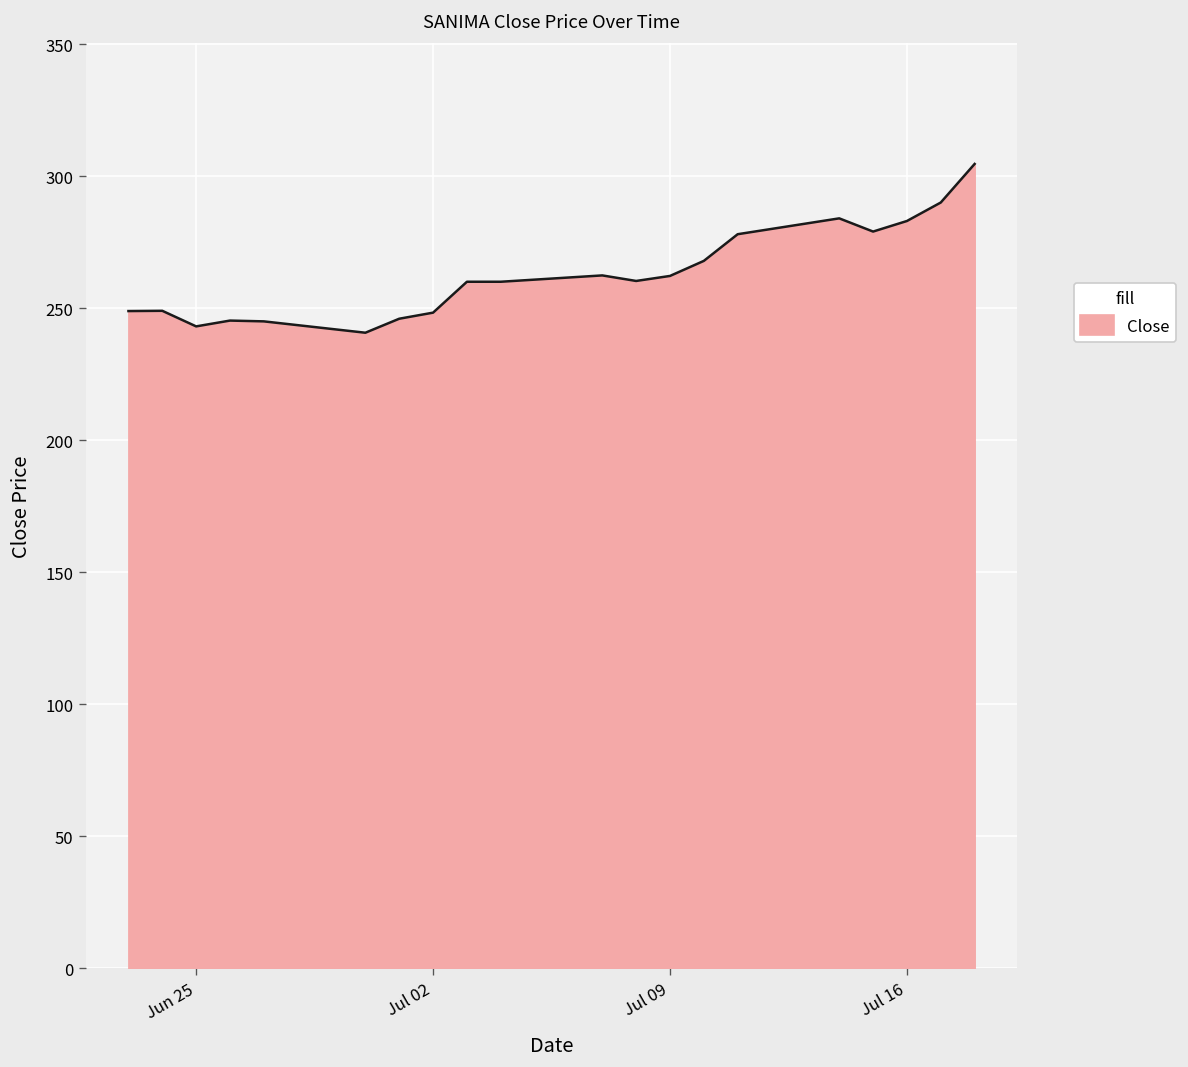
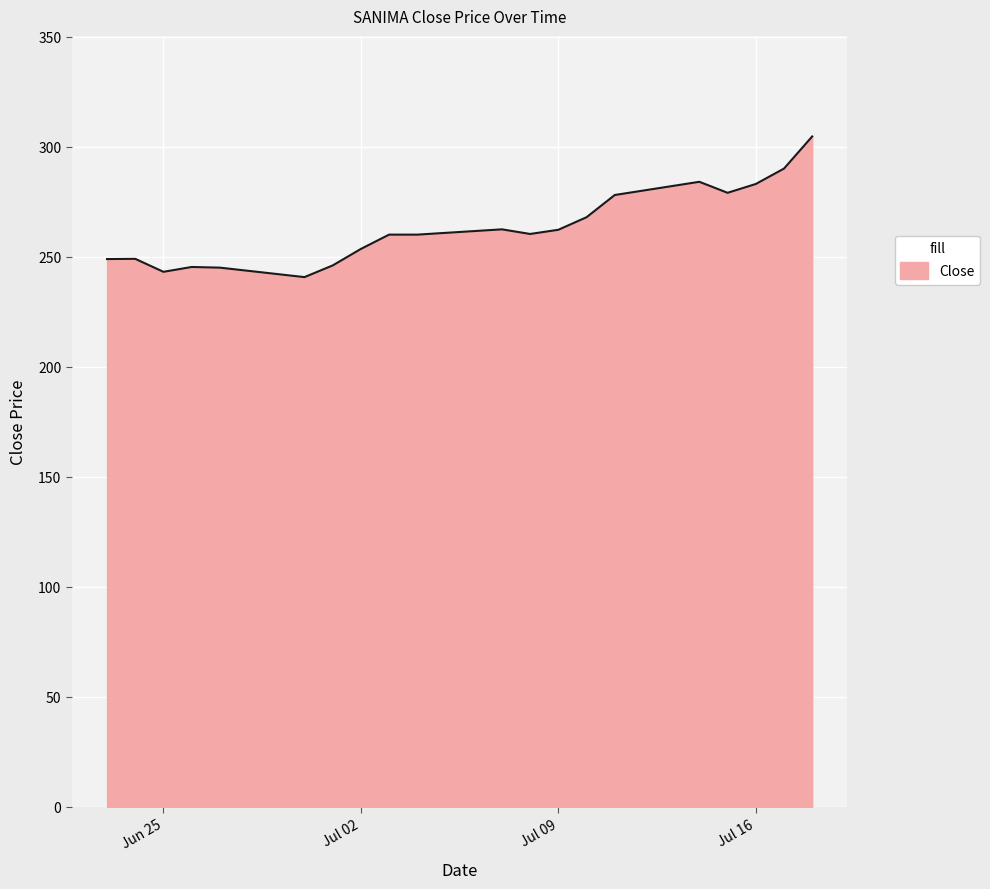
Jul 02: 248 -> 254
